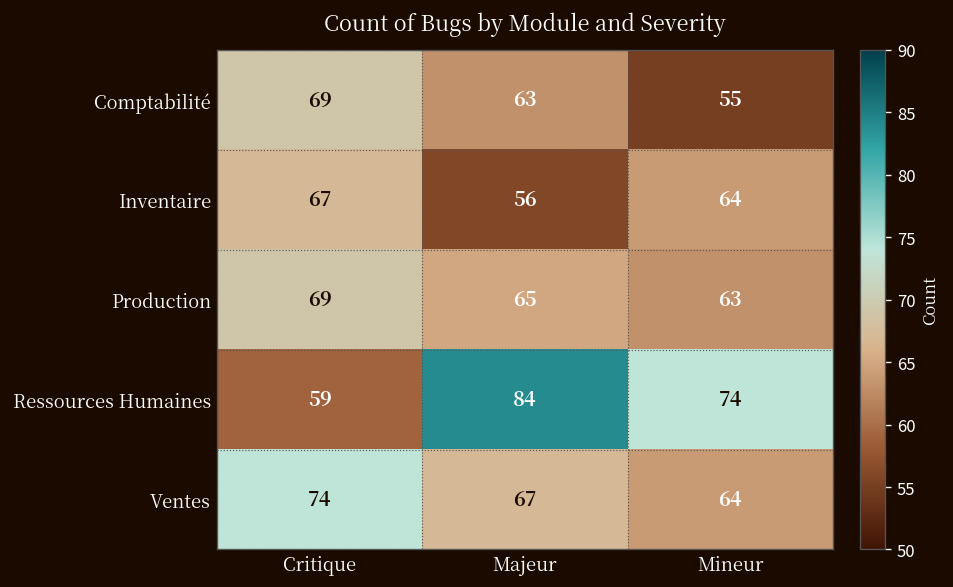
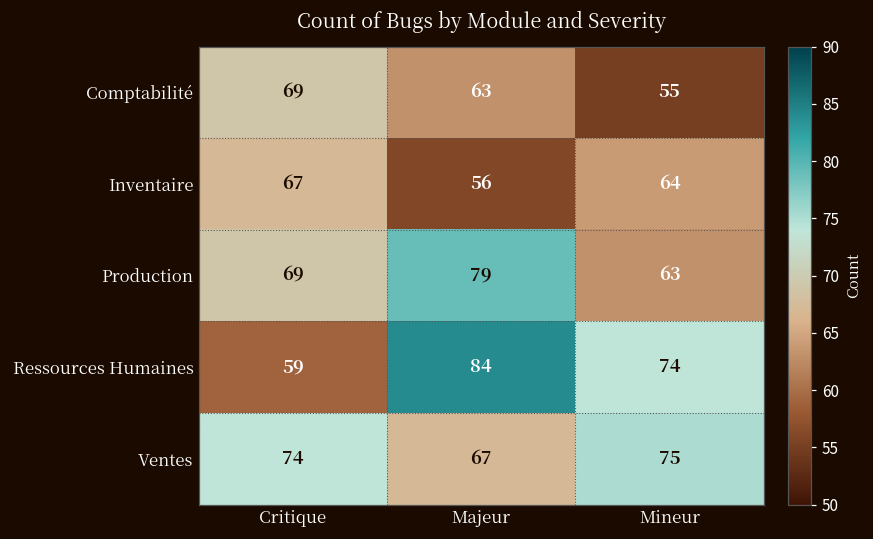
Production, Majeur: 65 -> 79
Ventes, Mineur: 64 -> 75
